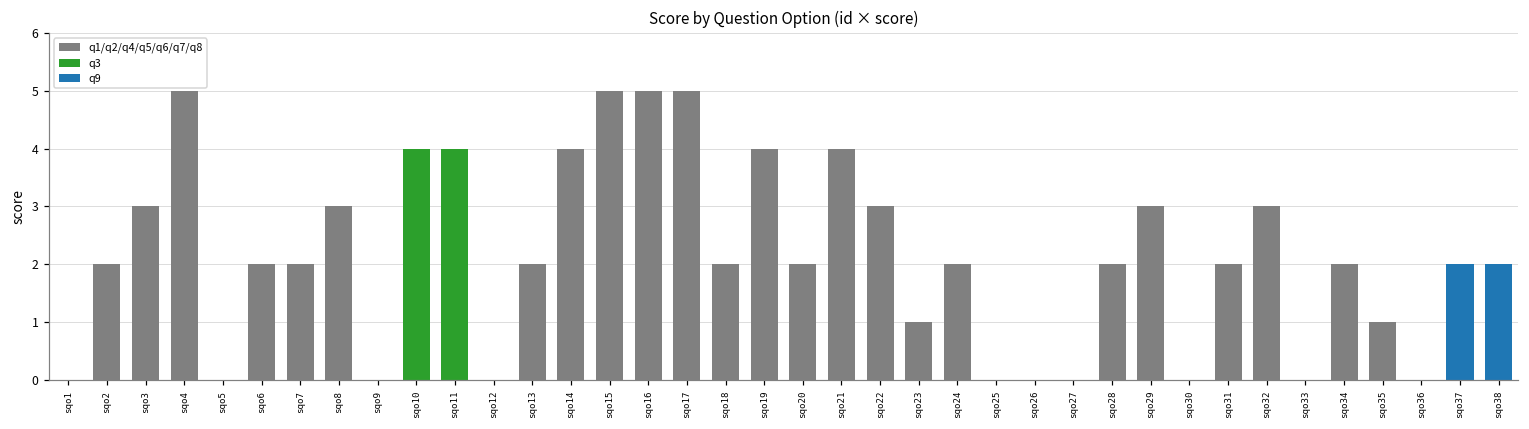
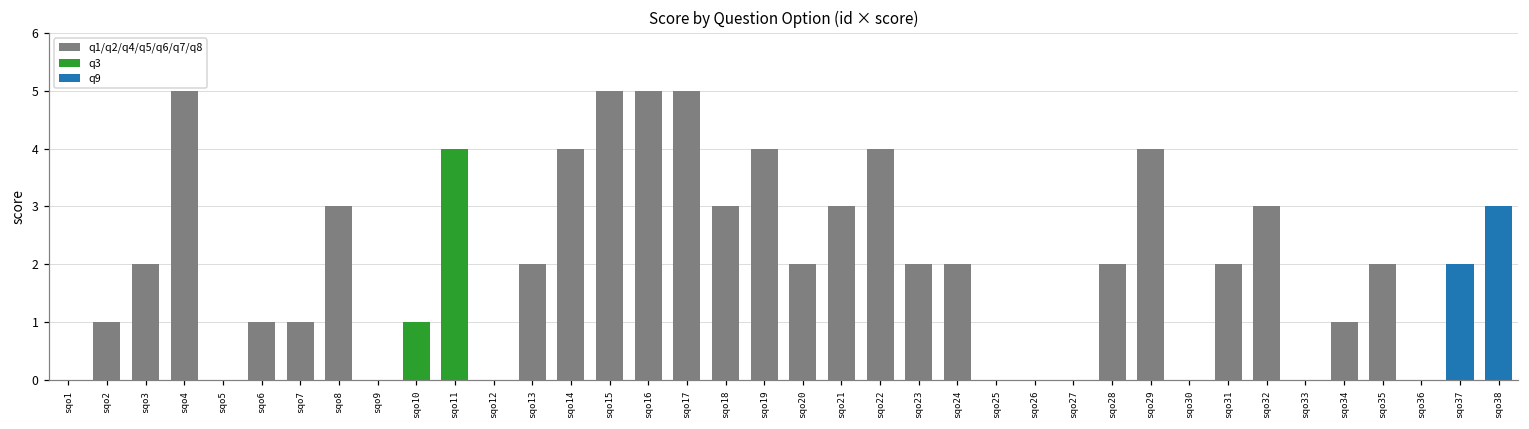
sqo2: 2 -> 1
sqo3: 3 -> 2
sqo6: 2 -> 1
sqo7: 2 -> 1
sqo10: 4 -> 1
sqo18: 2 -> 3
sqo21: 4 -> 3
sqo22: 3 -> 4
sqo23: 1 -> 2
sqo29: 3 -> 4
sqo34: 2 -> 1
sqo35: 1 -> 2
sqo38: 2 -> 3
